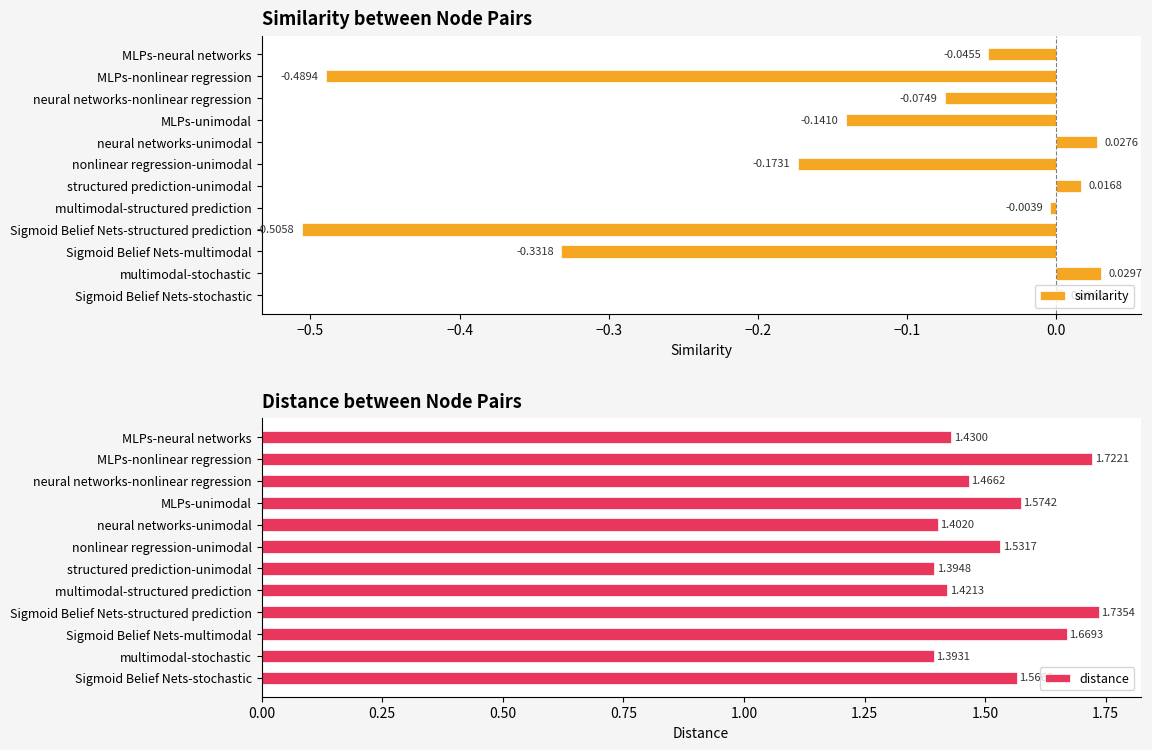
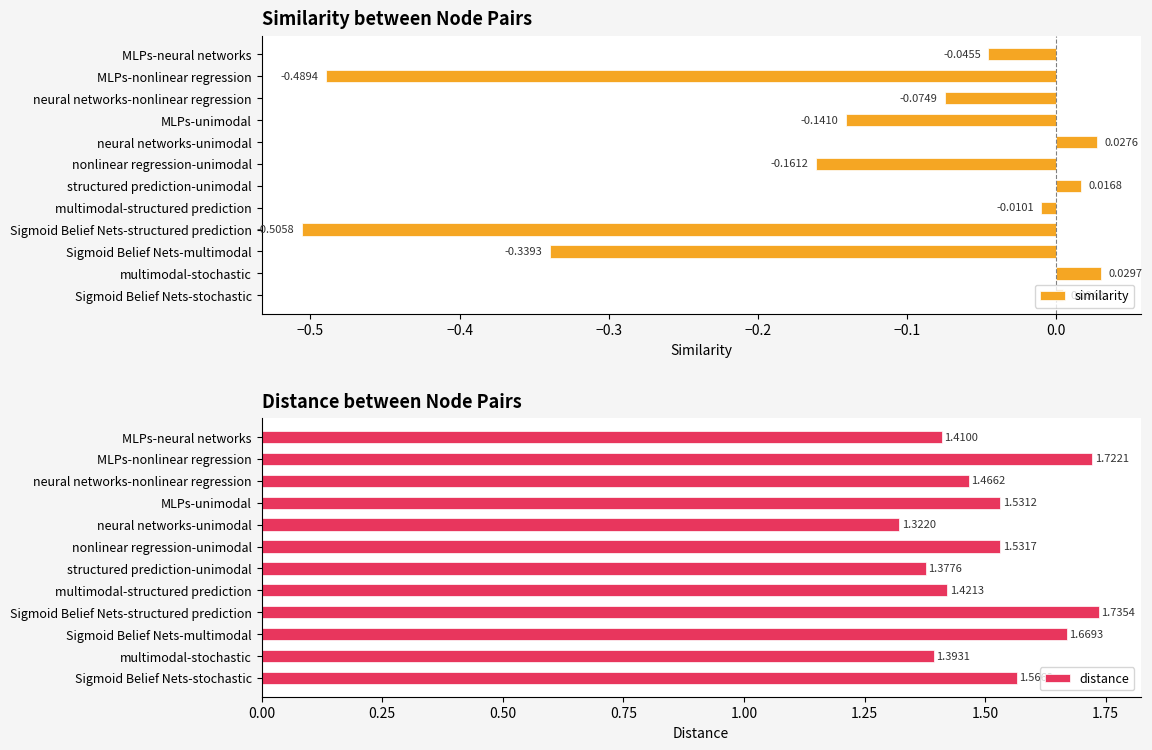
Similarity between Node Pairs, nonlinear regression-unimodal: -0.1731 -> -0.1612
Similarity between Node Pairs, multimodal-structured prediction: -0.0039 -> -0.0101
Similarity between Node Pairs, Sigmoid Belief Nets-multimodal: -0.3318 -> -0.3393
Distance between Node Pairs, MLPs-neural networks: 1.4300 -> 1.4100
Distance between Node Pairs, MLPs-unimodal: 1.5742 -> 1.5312
Distance between Node Pairs, neural networks-unimodal: 1.4020 -> 1.3220
Distance between Node Pairs, structured prediction-unimodal: 1.3948 -> 1.3776
